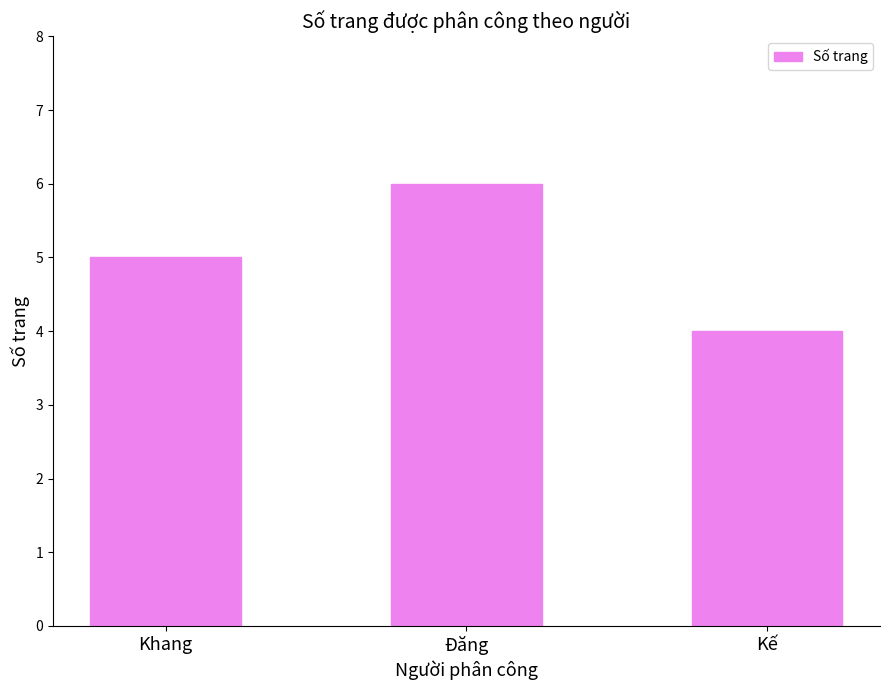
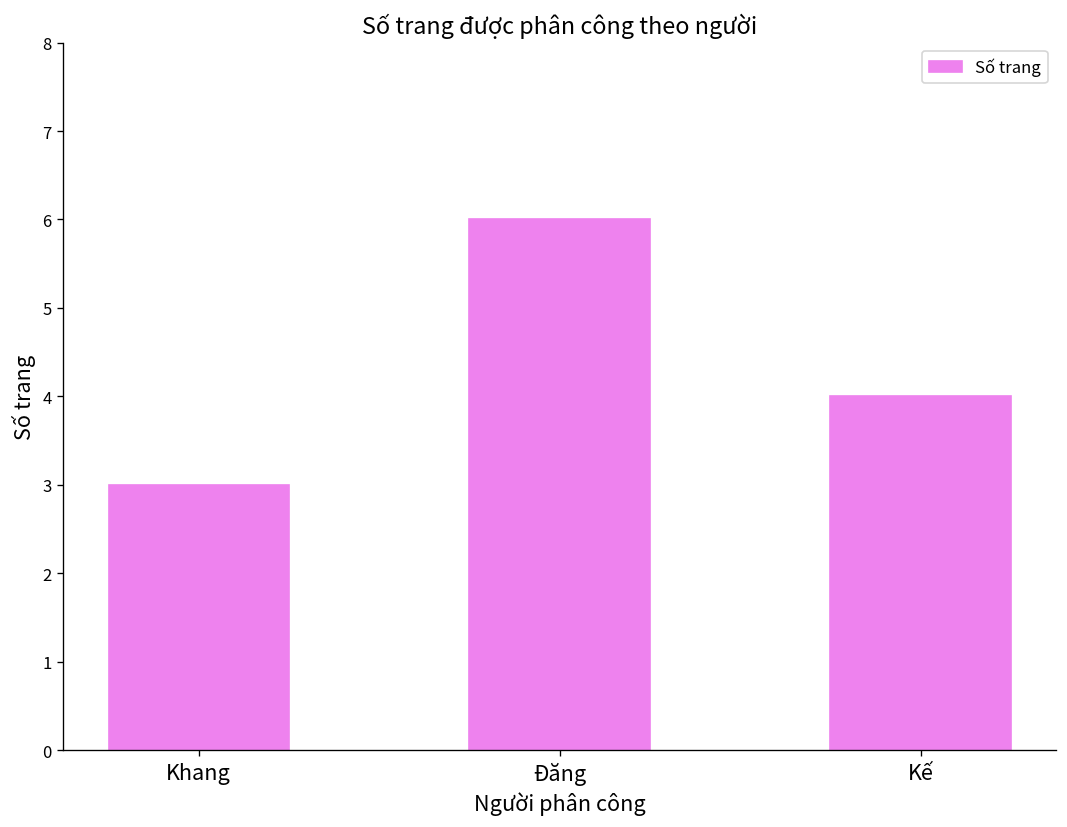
Khang: 5 -> 3
